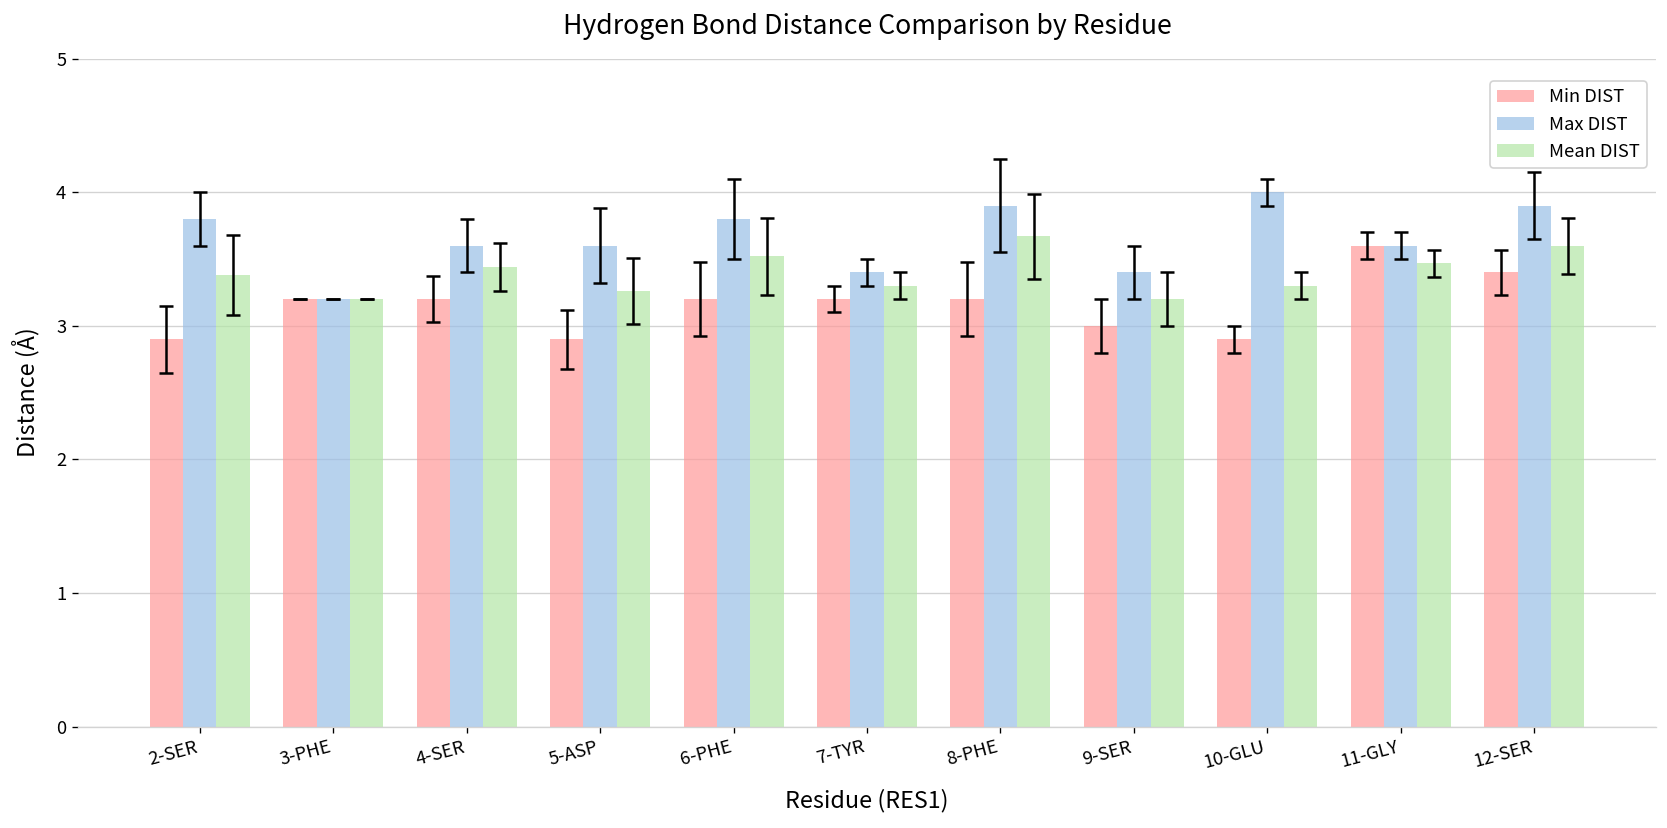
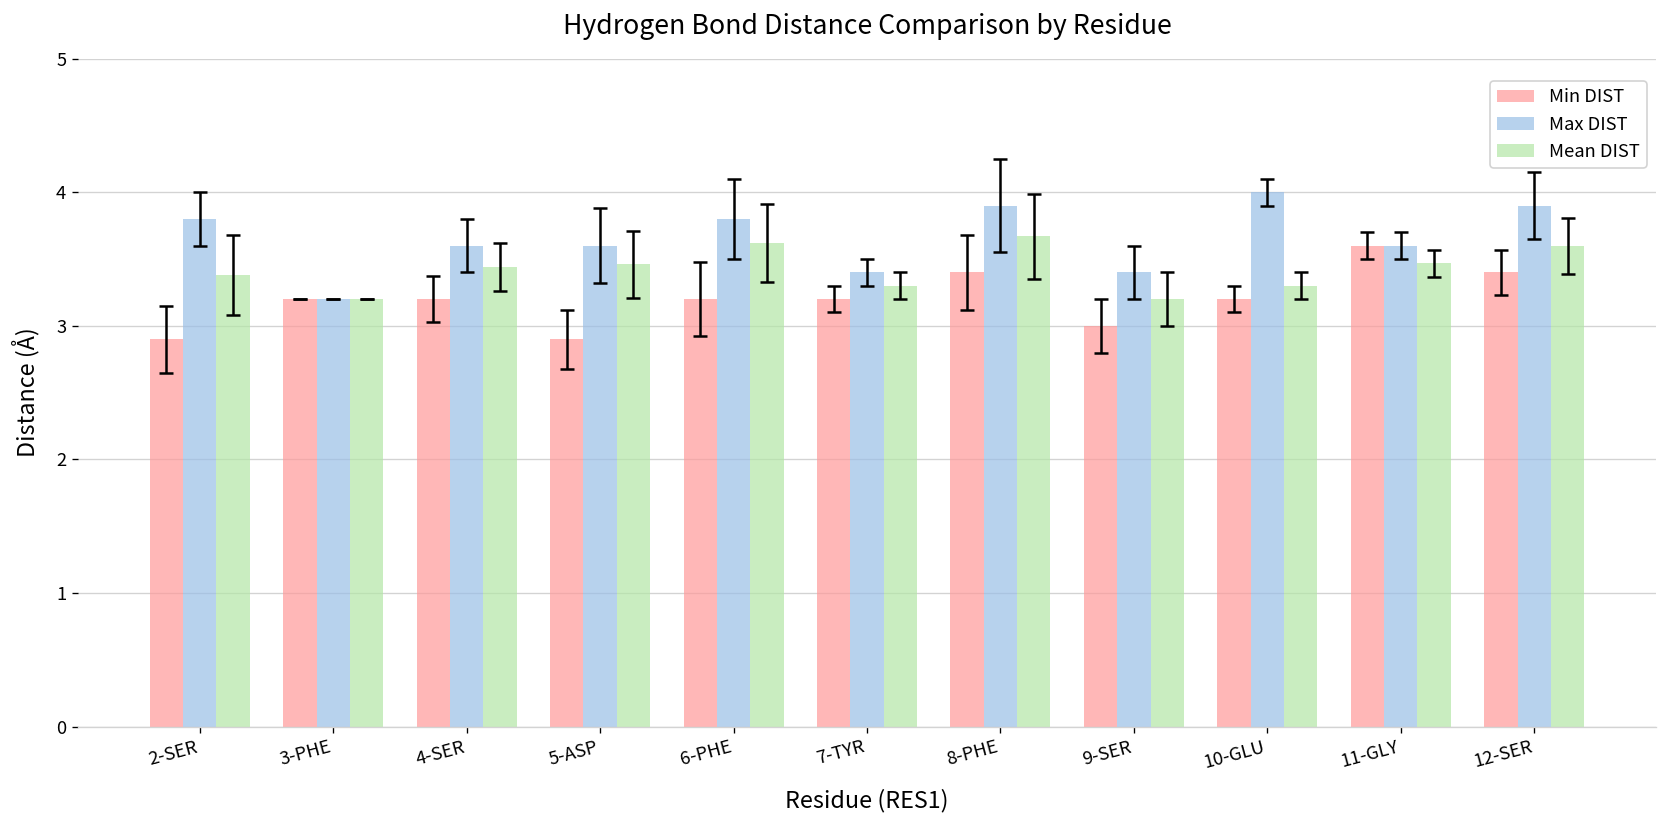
Mean DIST, 5-ASP: 3.26 -> 3.46
Mean DIST, 6-PHE: 3.52 -> 3.62
Min DIST, 8-PHE: 3.2 -> 3.4
Min DIST, 10-GLU: 2.9 -> 3.2
